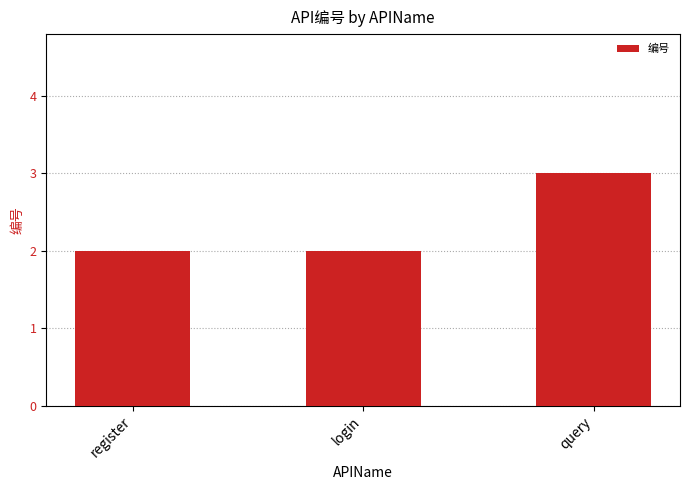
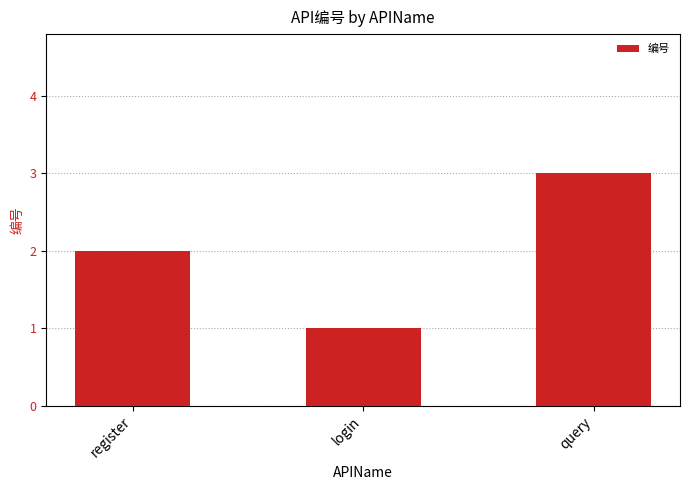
login: 2 -> 1
